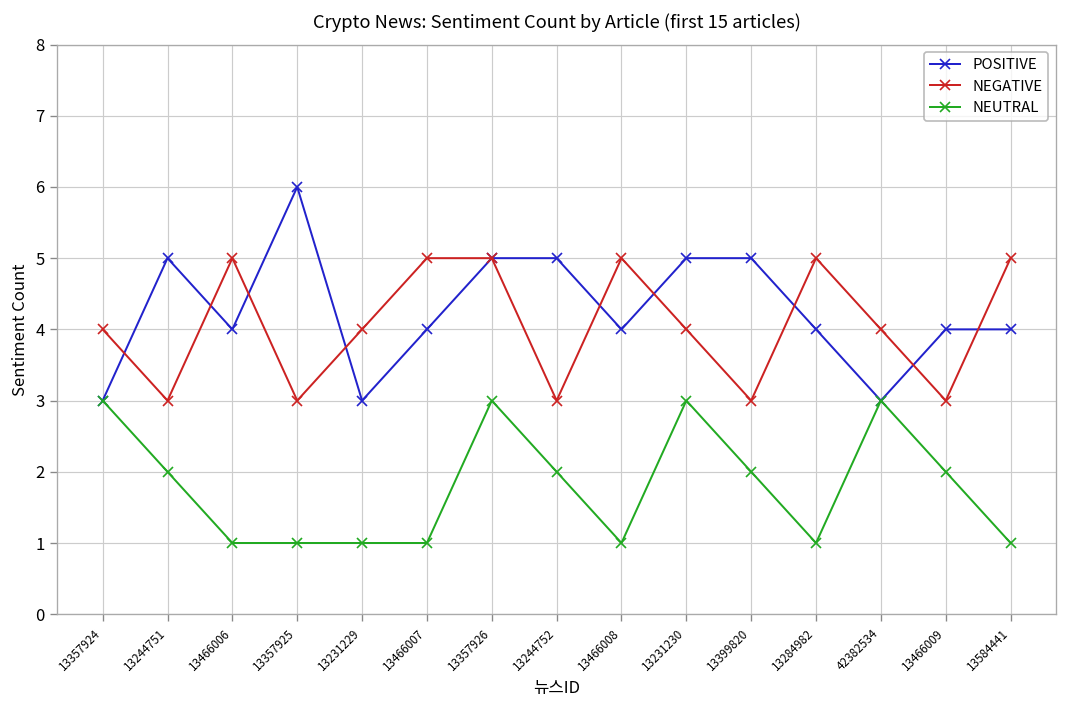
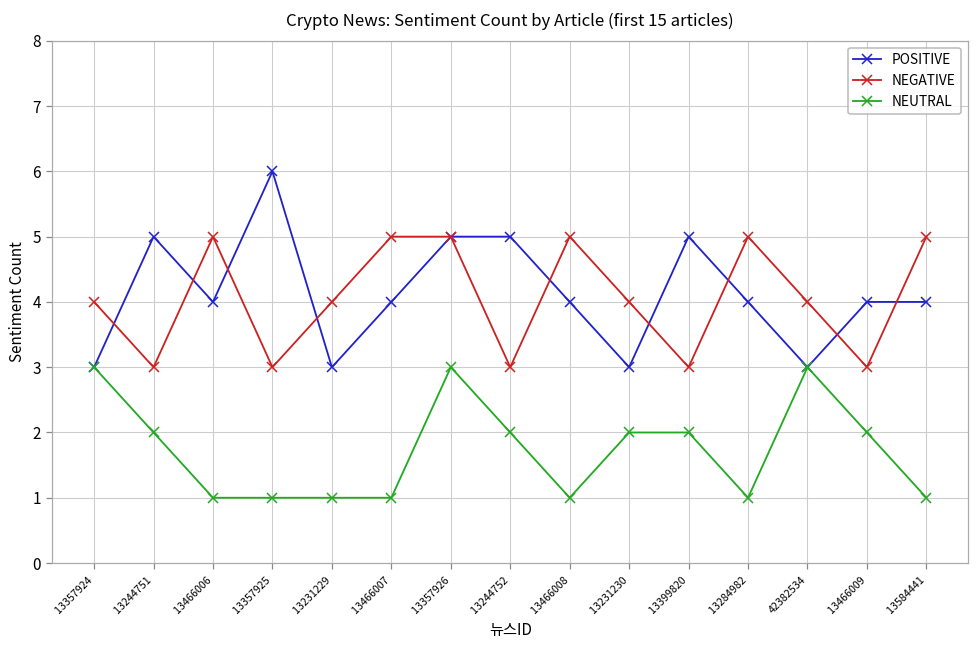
POSITIVE, 13231230: 5 -> 3
NEUTRAL, 13231230: 3 -> 2
